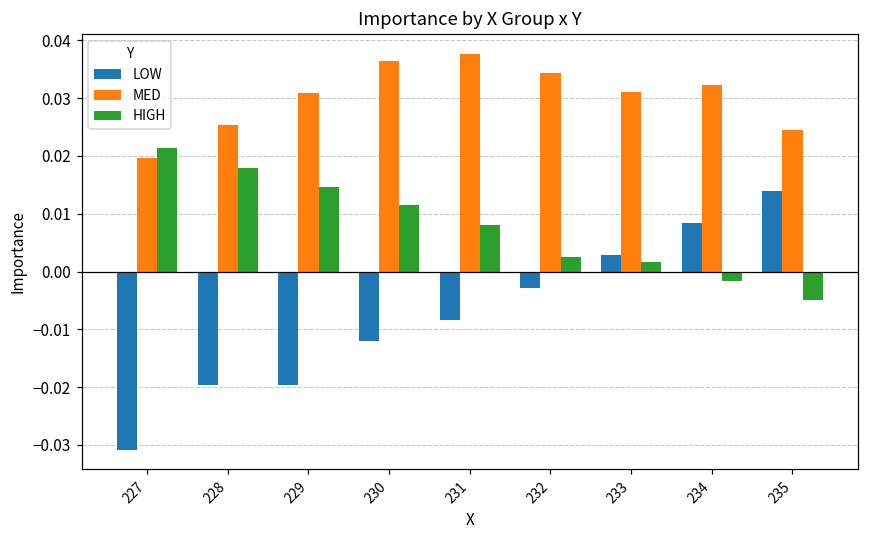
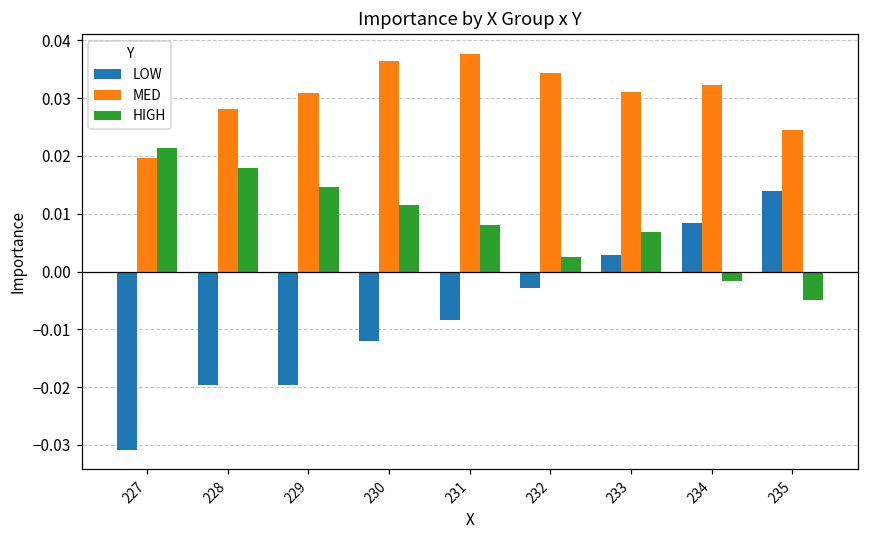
MED, 228: 0.025 -> 0.028
HIGH, 233: 0.002 -> 0.007
